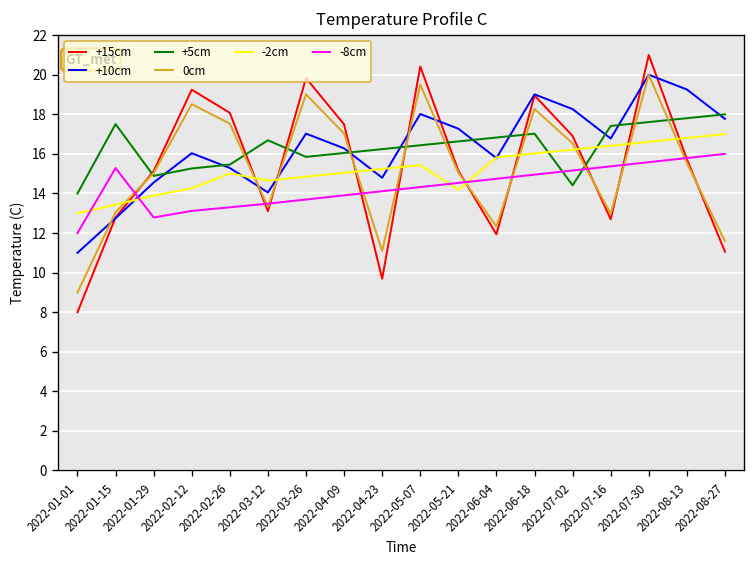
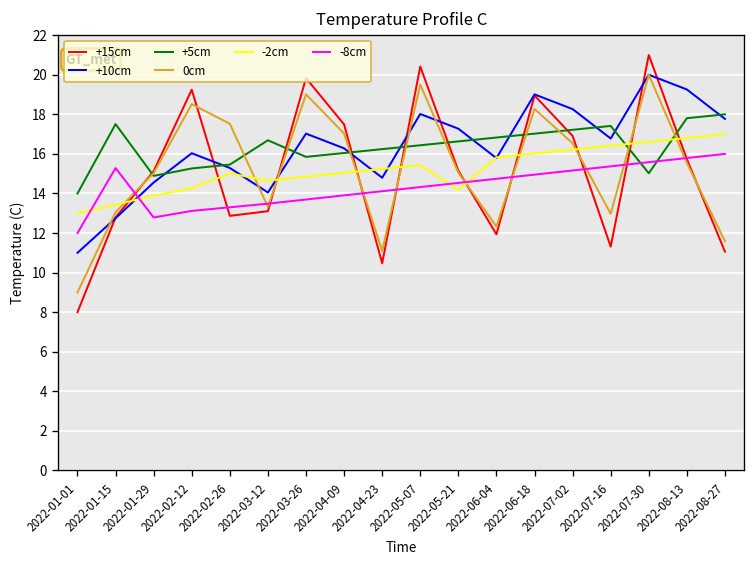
+15cm, 2022-02-26: 18.1 -> 12.9
+15cm, 2022-04-23: 9.7 -> 10.5
+5cm, 2022-07-02: 14.4 -> 17.2
+15cm, 2022-07-16: 12.7 -> 11.3
+5cm, 2022-07-30: 17.6 -> 15.0
